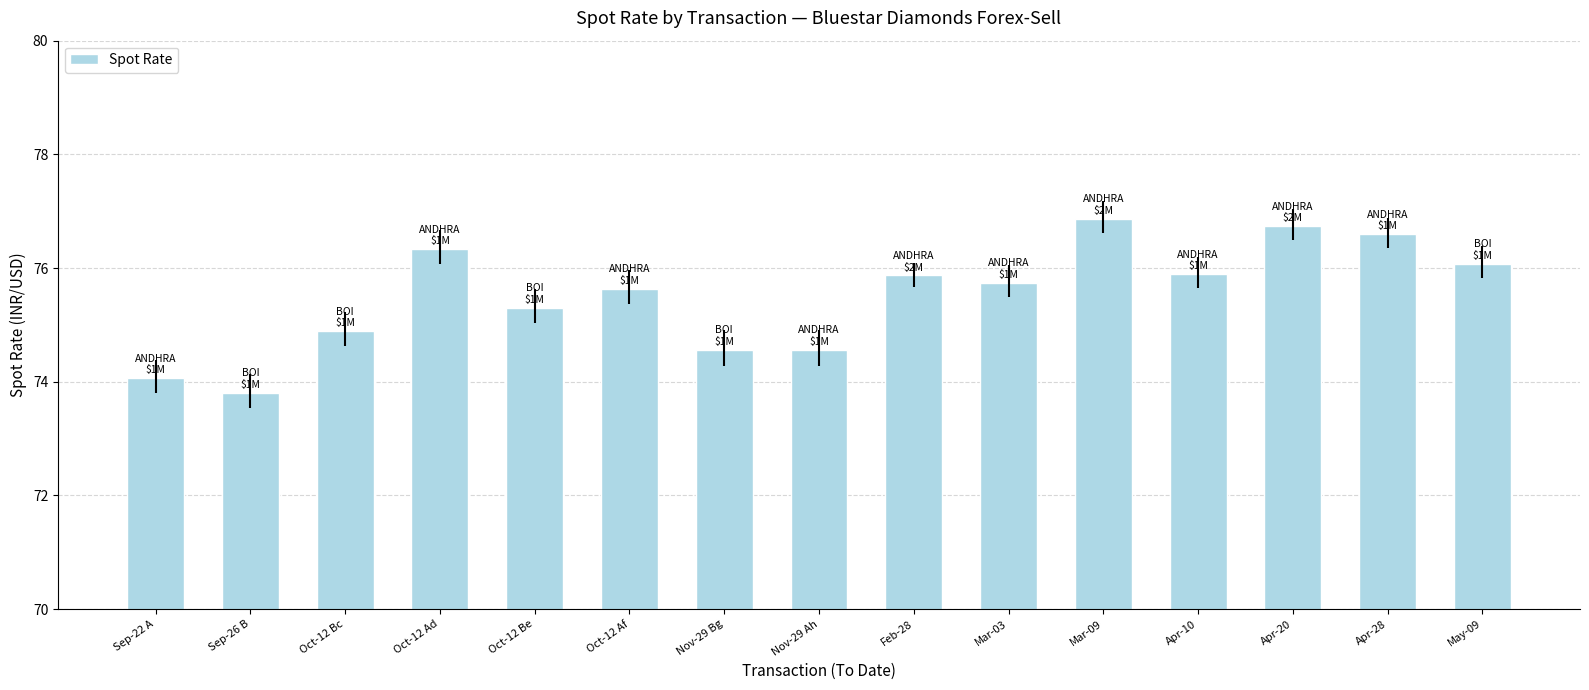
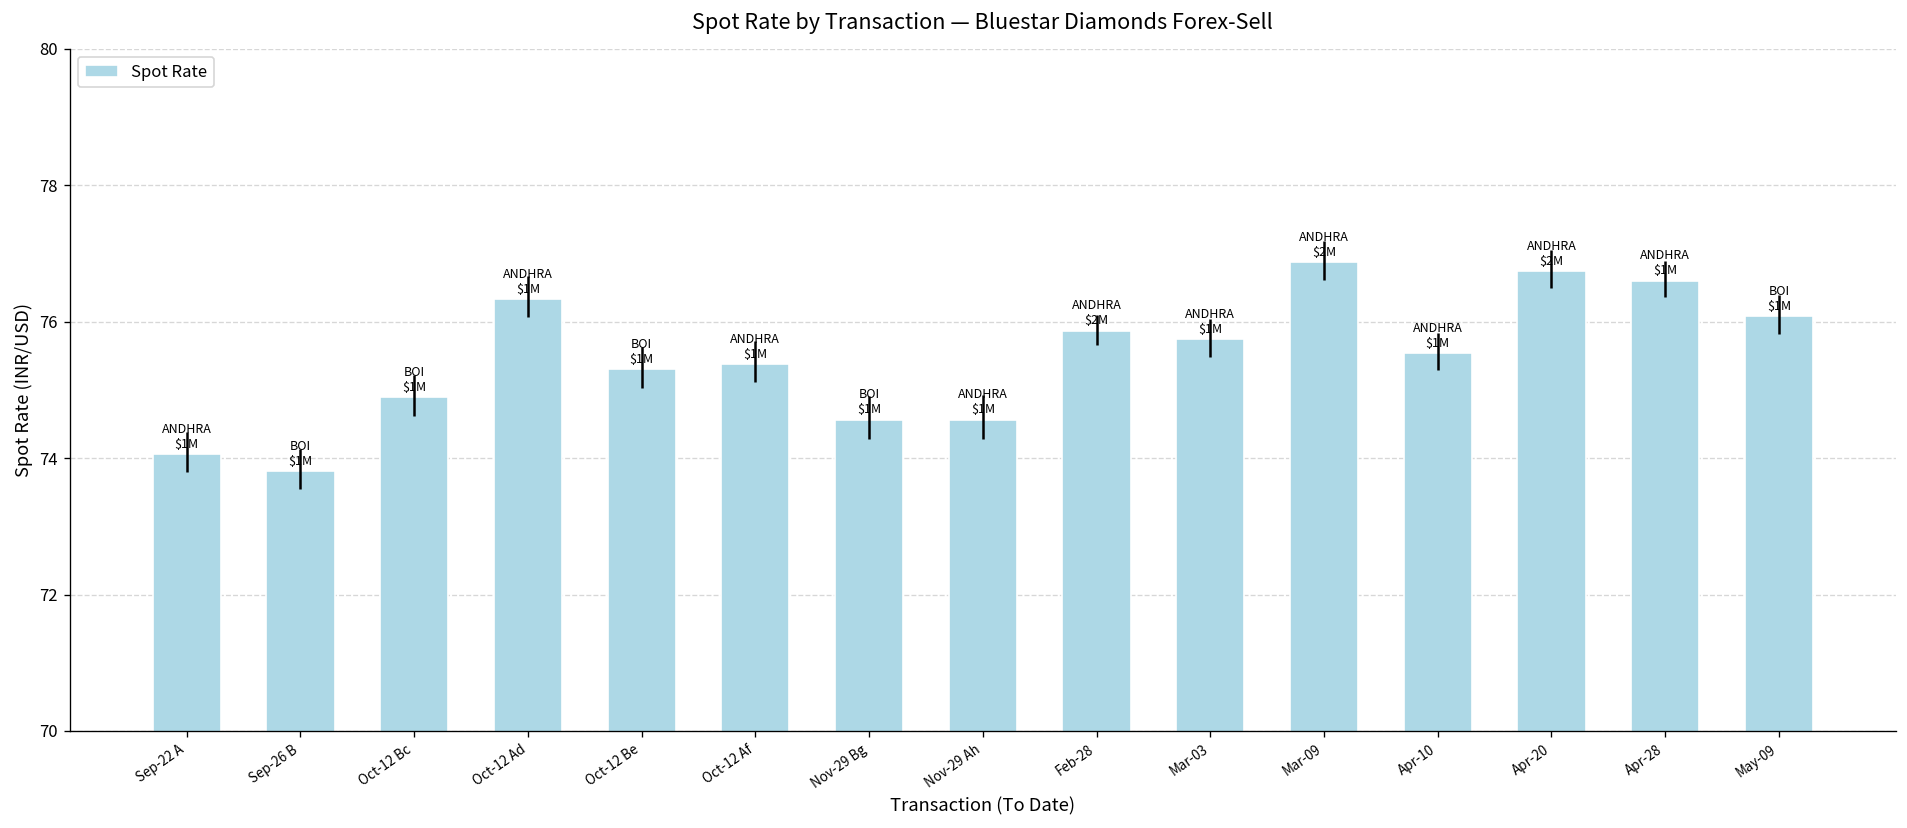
Oct-12 Af: 75.6 -> 75.4
Apr-10: 75.9 -> 75.5
